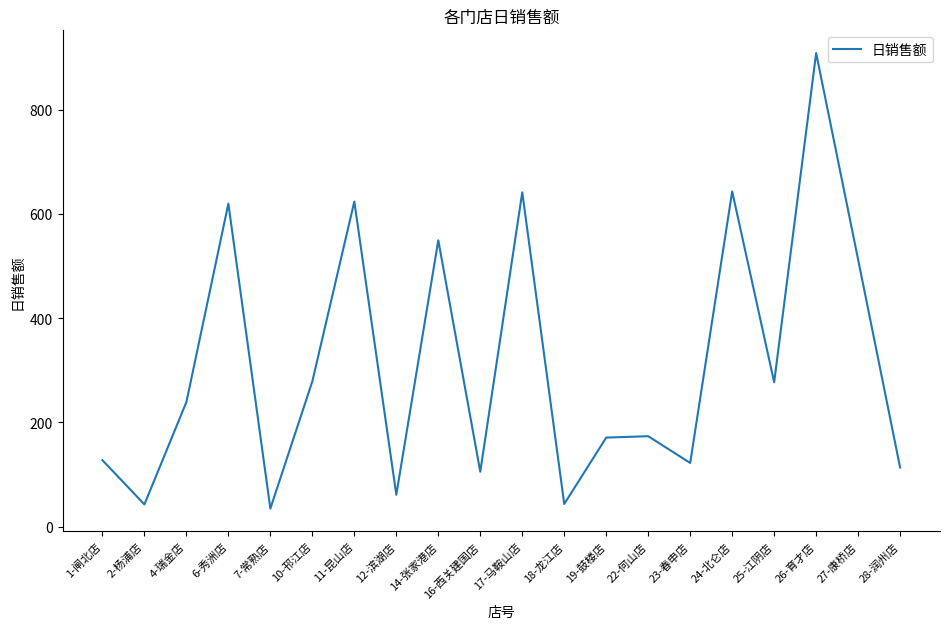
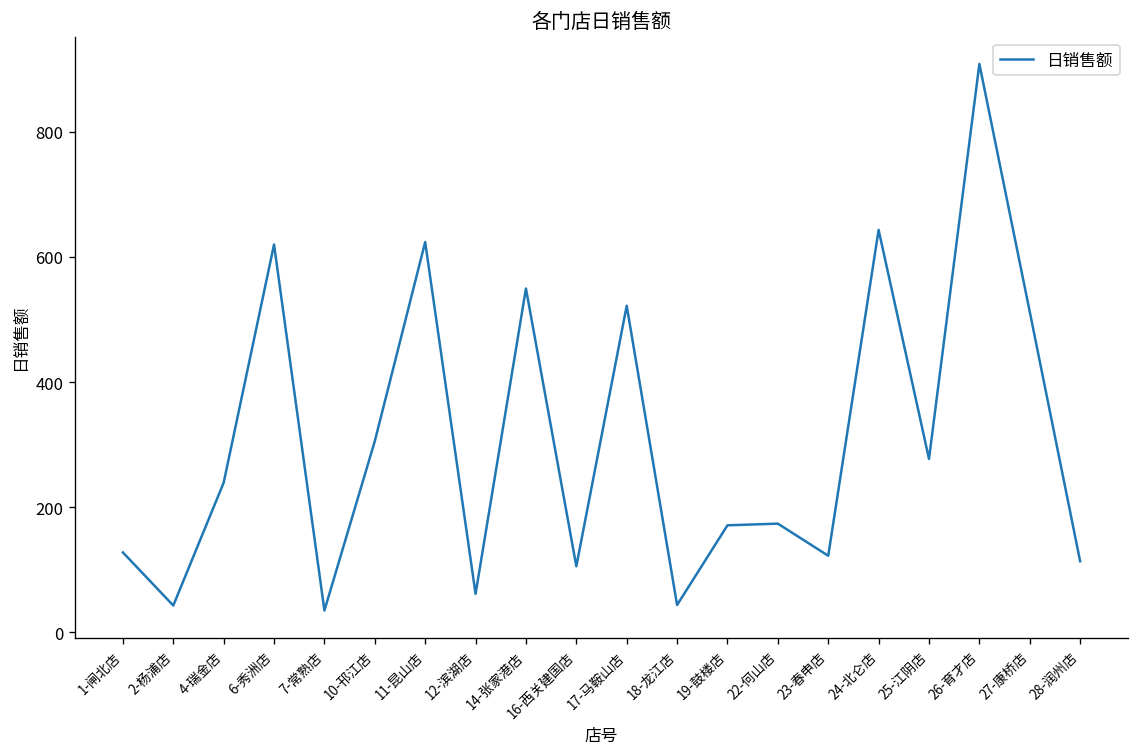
10-邗江店: 280 -> 310
17-马鞍山店: 640 -> 520
